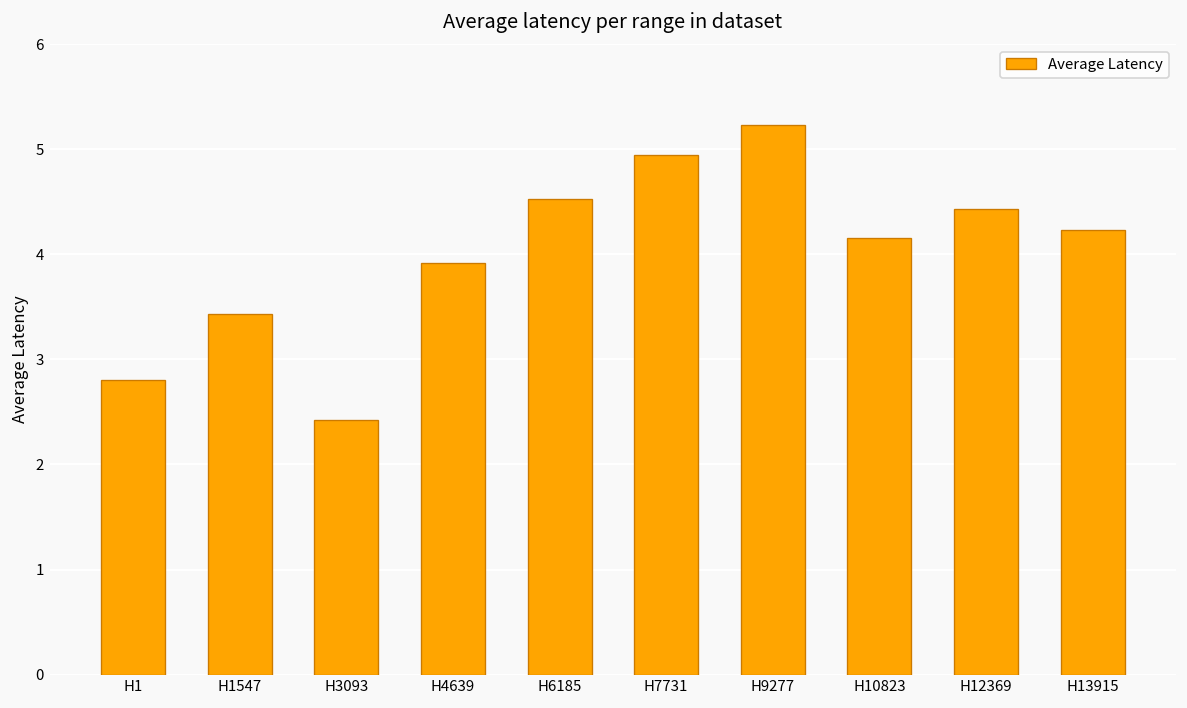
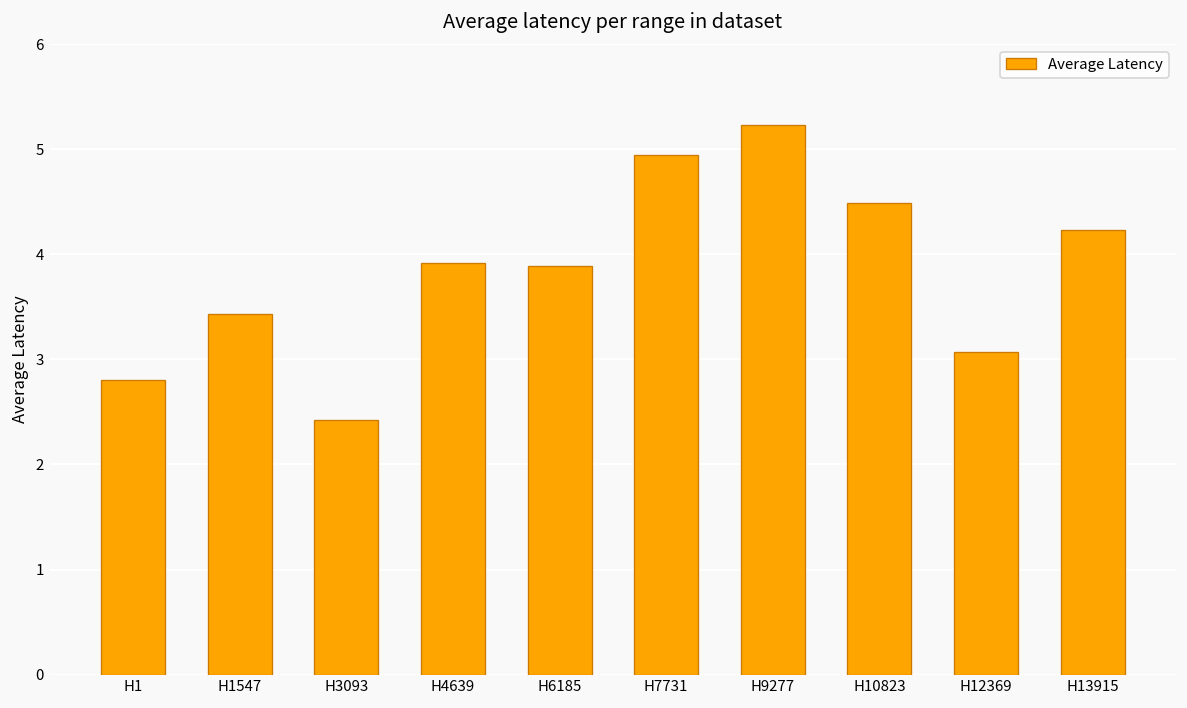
H6185: 4.5 -> 3.9
H10823: 4.2 -> 4.5
H12369: 4.4 -> 3.1
